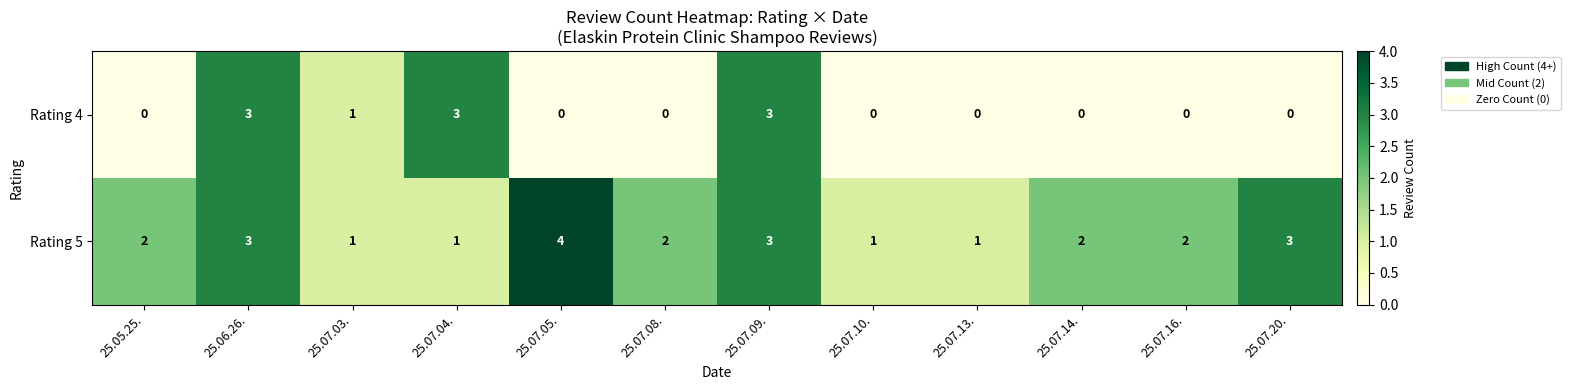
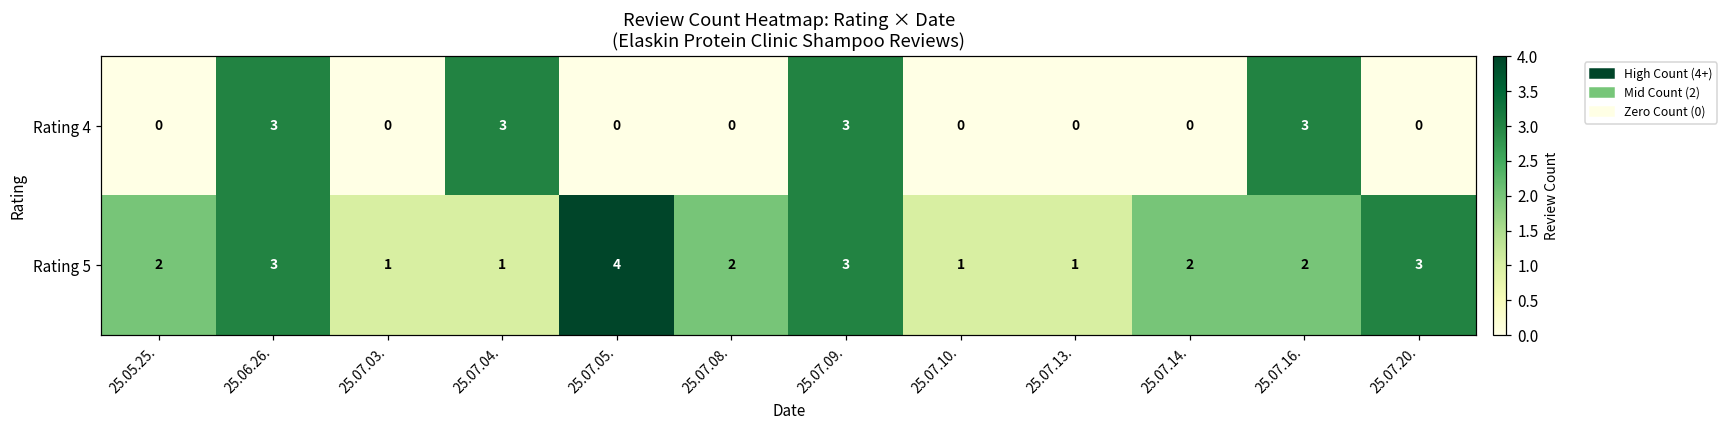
Rating 4, 25.07.03.: 1 -> 0
Rating 4, 25.07.16.: 0 -> 3
